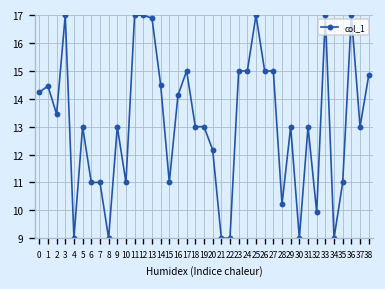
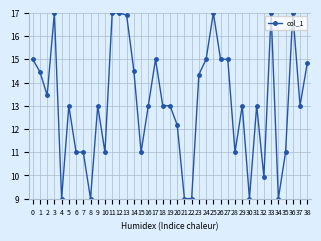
0: 14.2 -> 15.0
16: 14.1 -> 13.0
23: 15.0 -> 14.3
28: 10.2 -> 11.0
